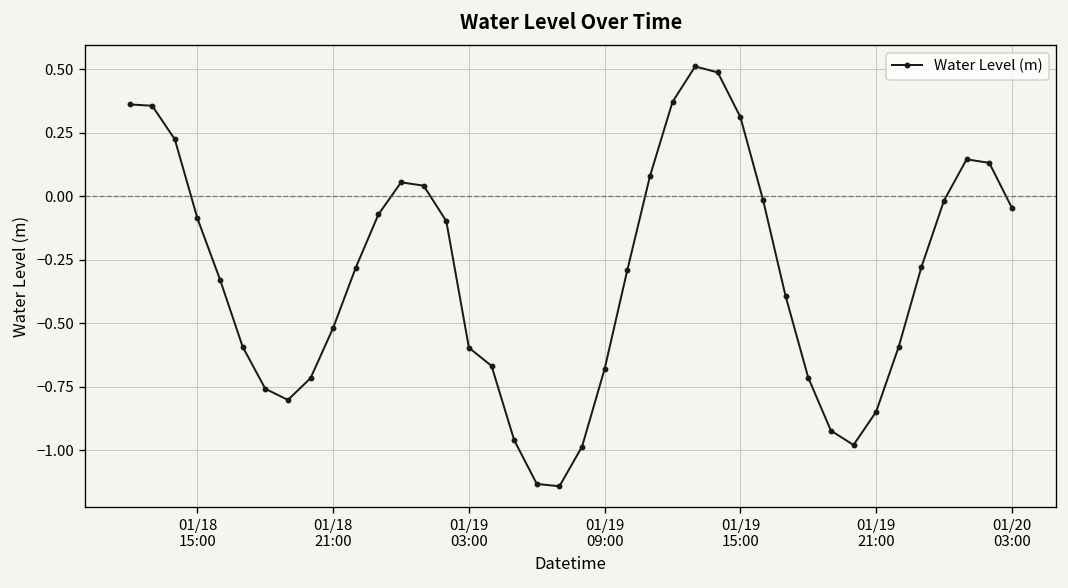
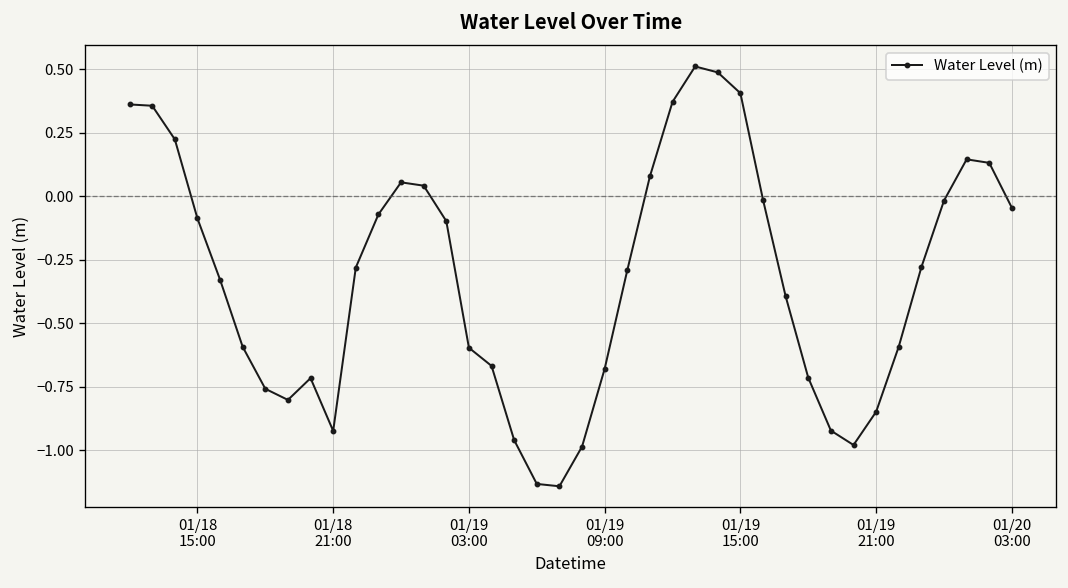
01/18 21:00: -0.52 -> -0.92
01/19 15:00: 0.31 -> 0.41
